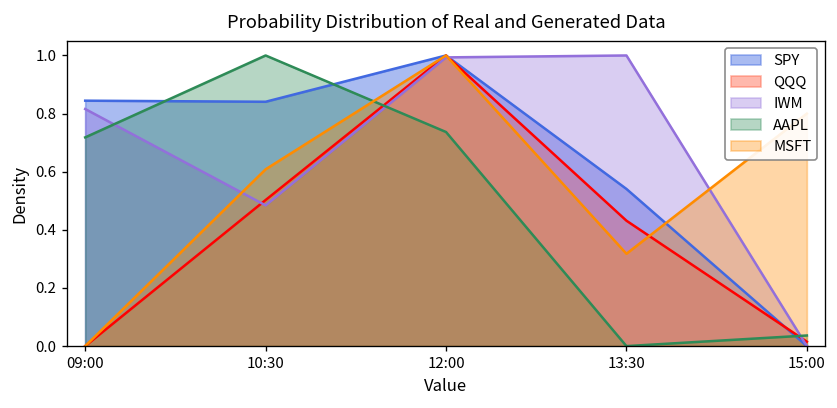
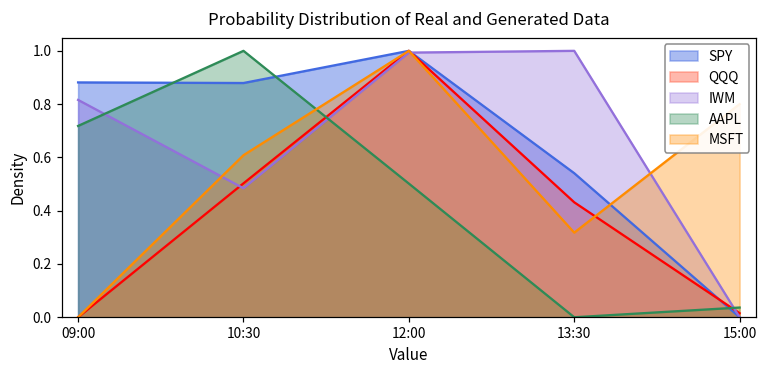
SPY, 09:00: 0.84 -> 0.88
SPY, 10:30: 0.84 -> 0.88
AAPL, 12:00: 0.74 -> 0.50
